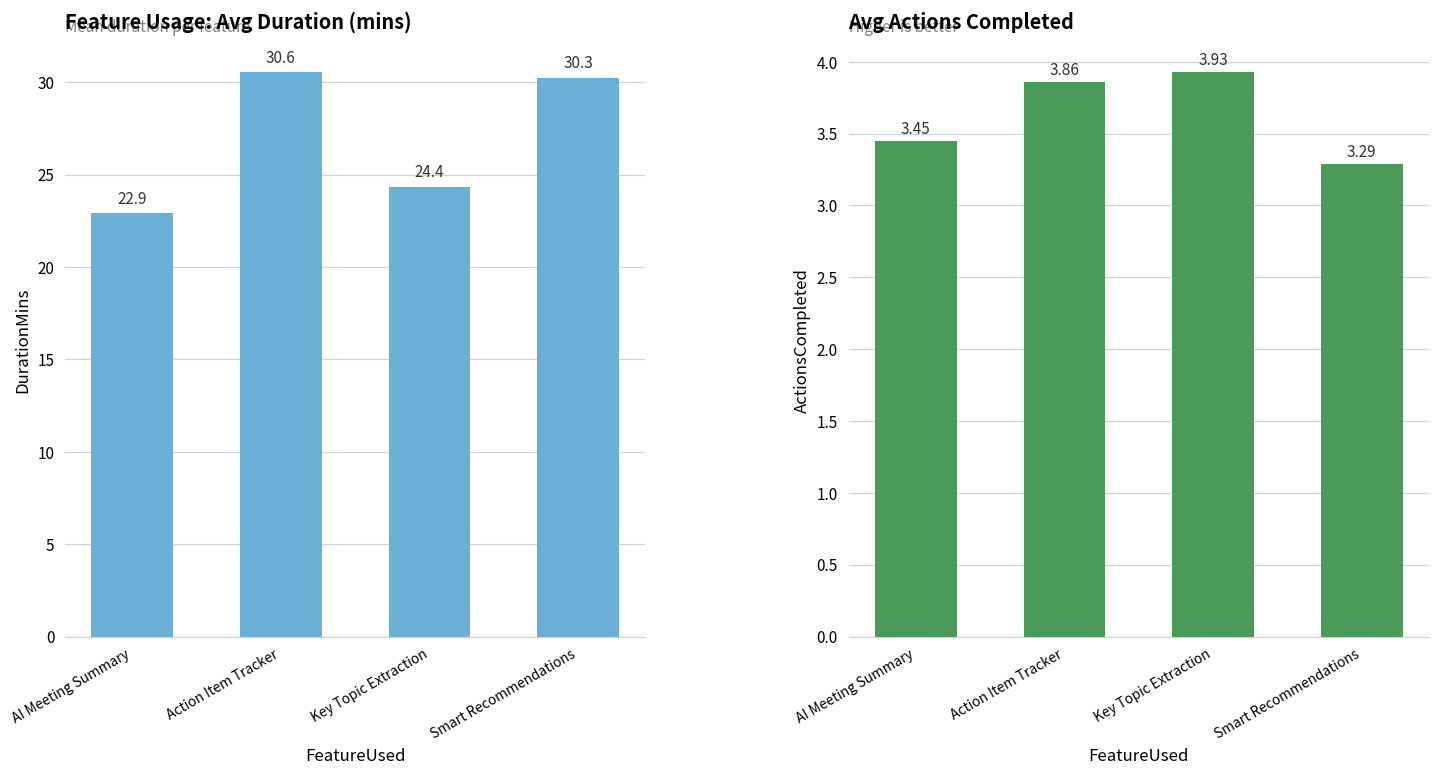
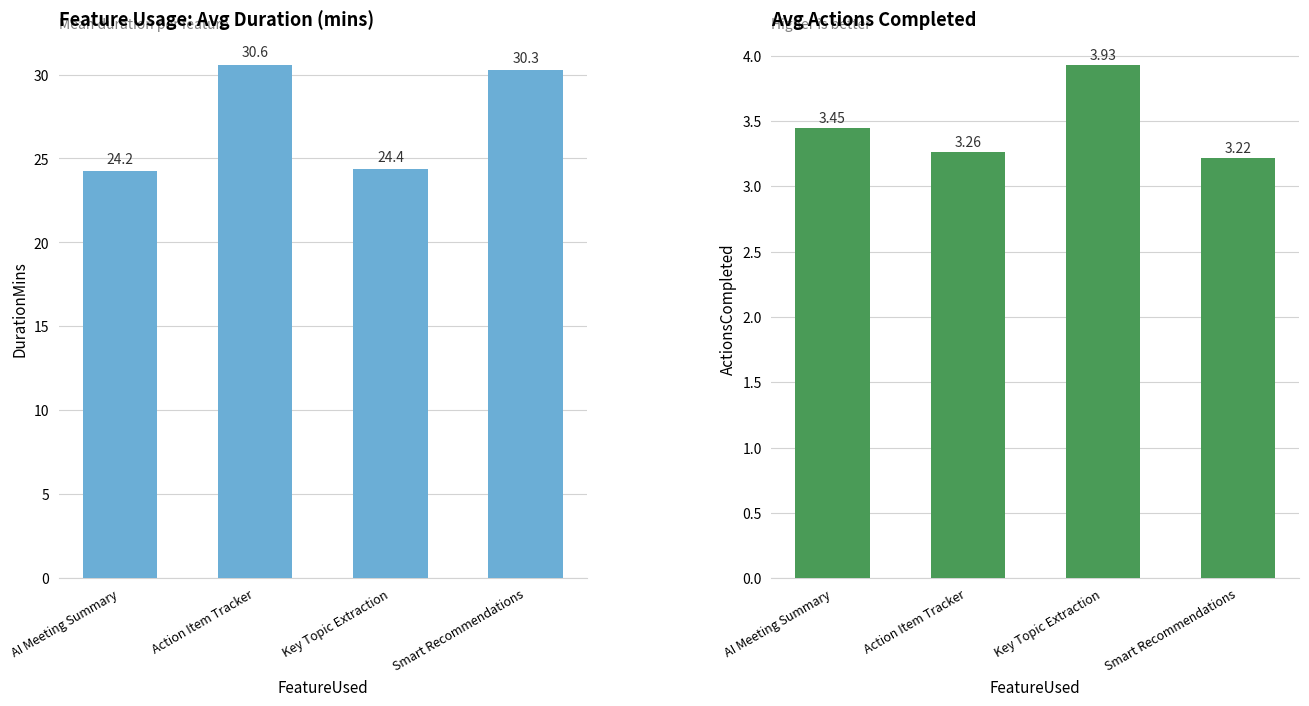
Feature Usage: Avg Duration (mins), AI Meeting Summary: 22.9 -> 24.2
Avg Actions Completed, Action Item Tracker: 3.86 -> 3.26
Avg Actions Completed, Smart Recommendations: 3.29 -> 3.22
